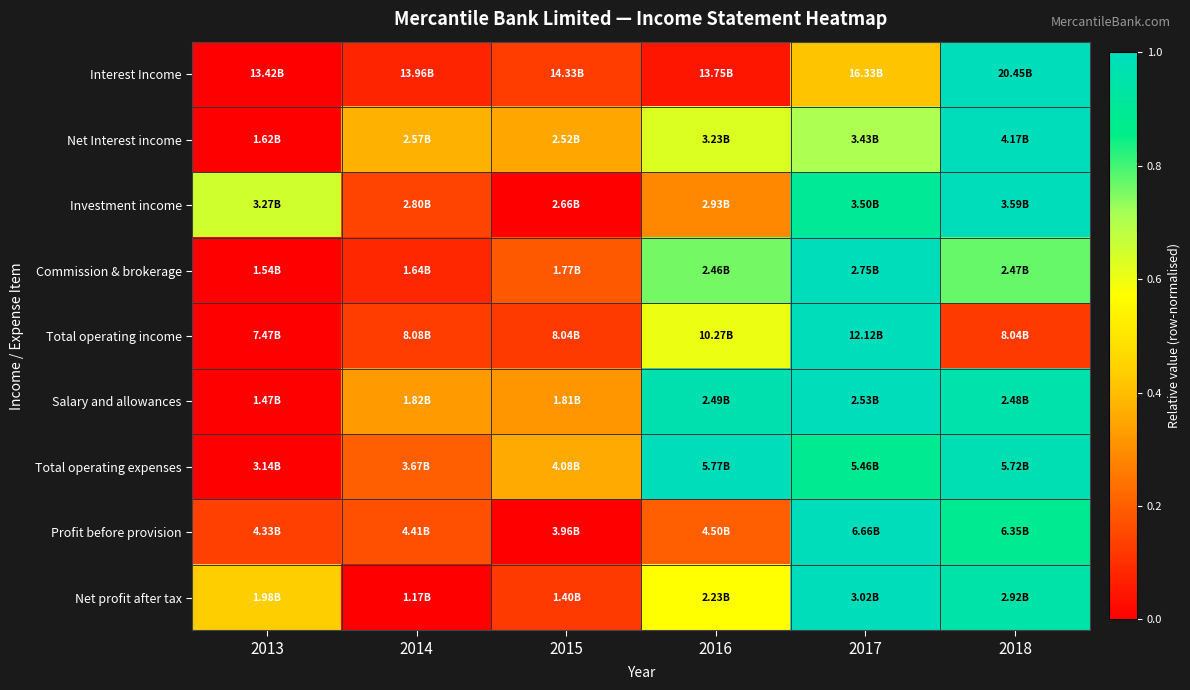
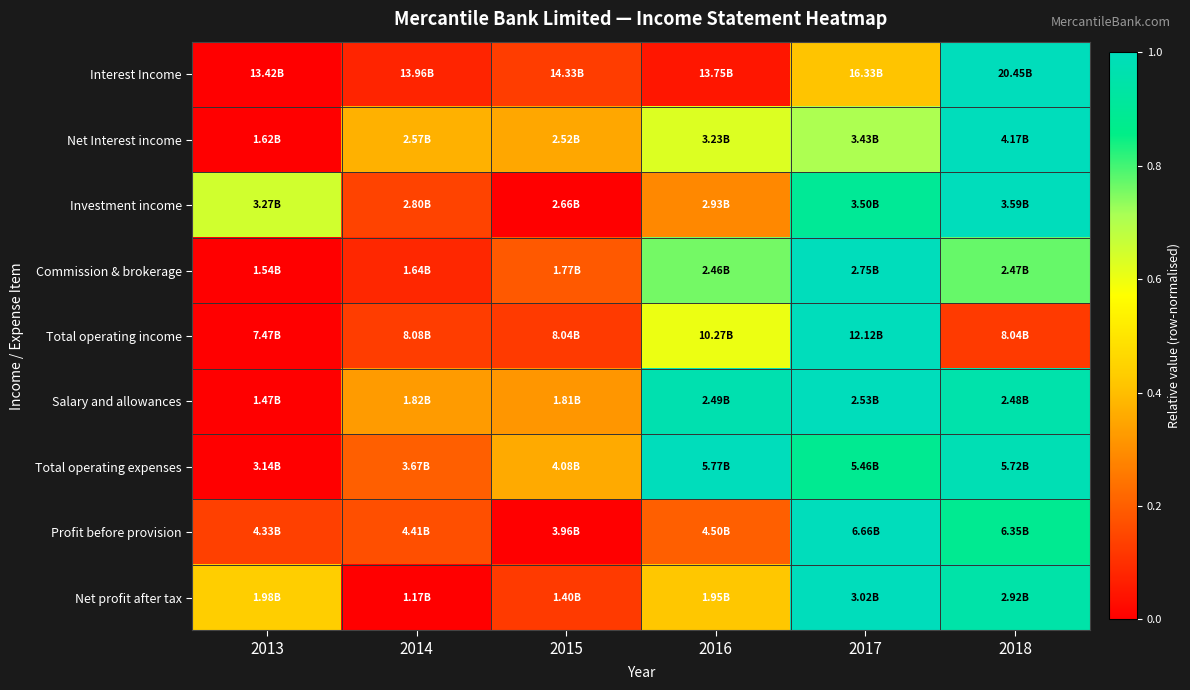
Net profit after tax, 2016: 2.23B -> 1.95B
